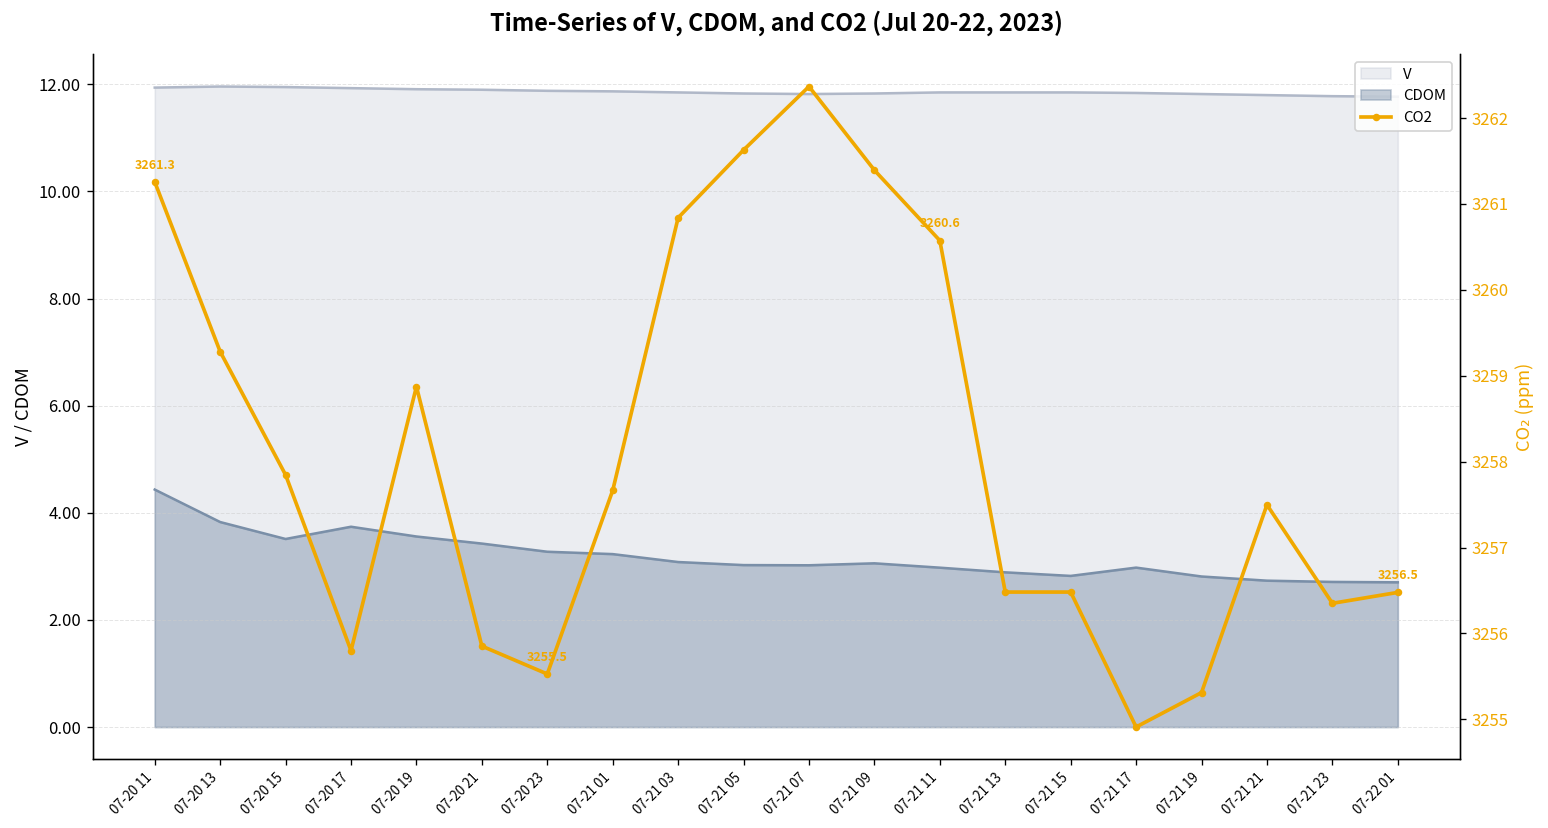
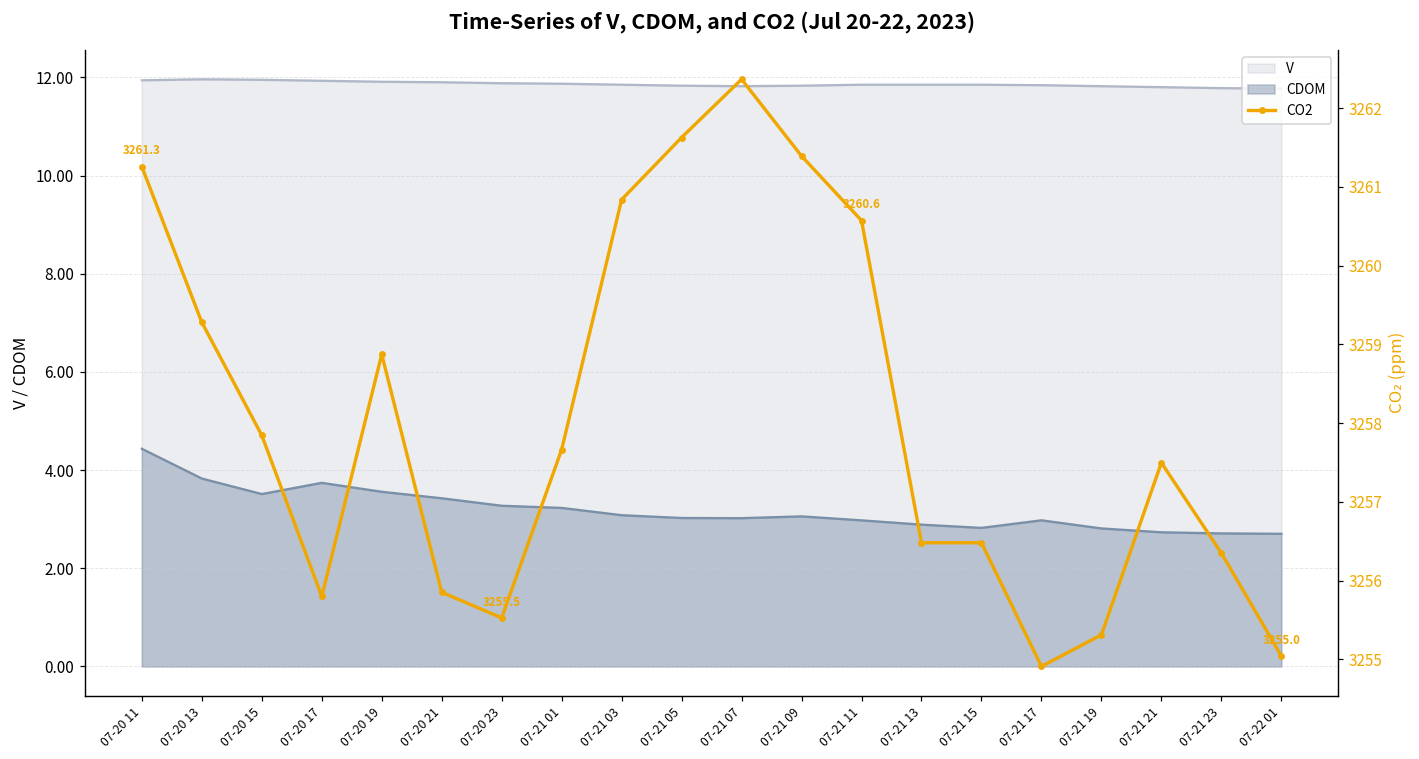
CO2, 07-22 01: 3256.5 -> 3255.0
